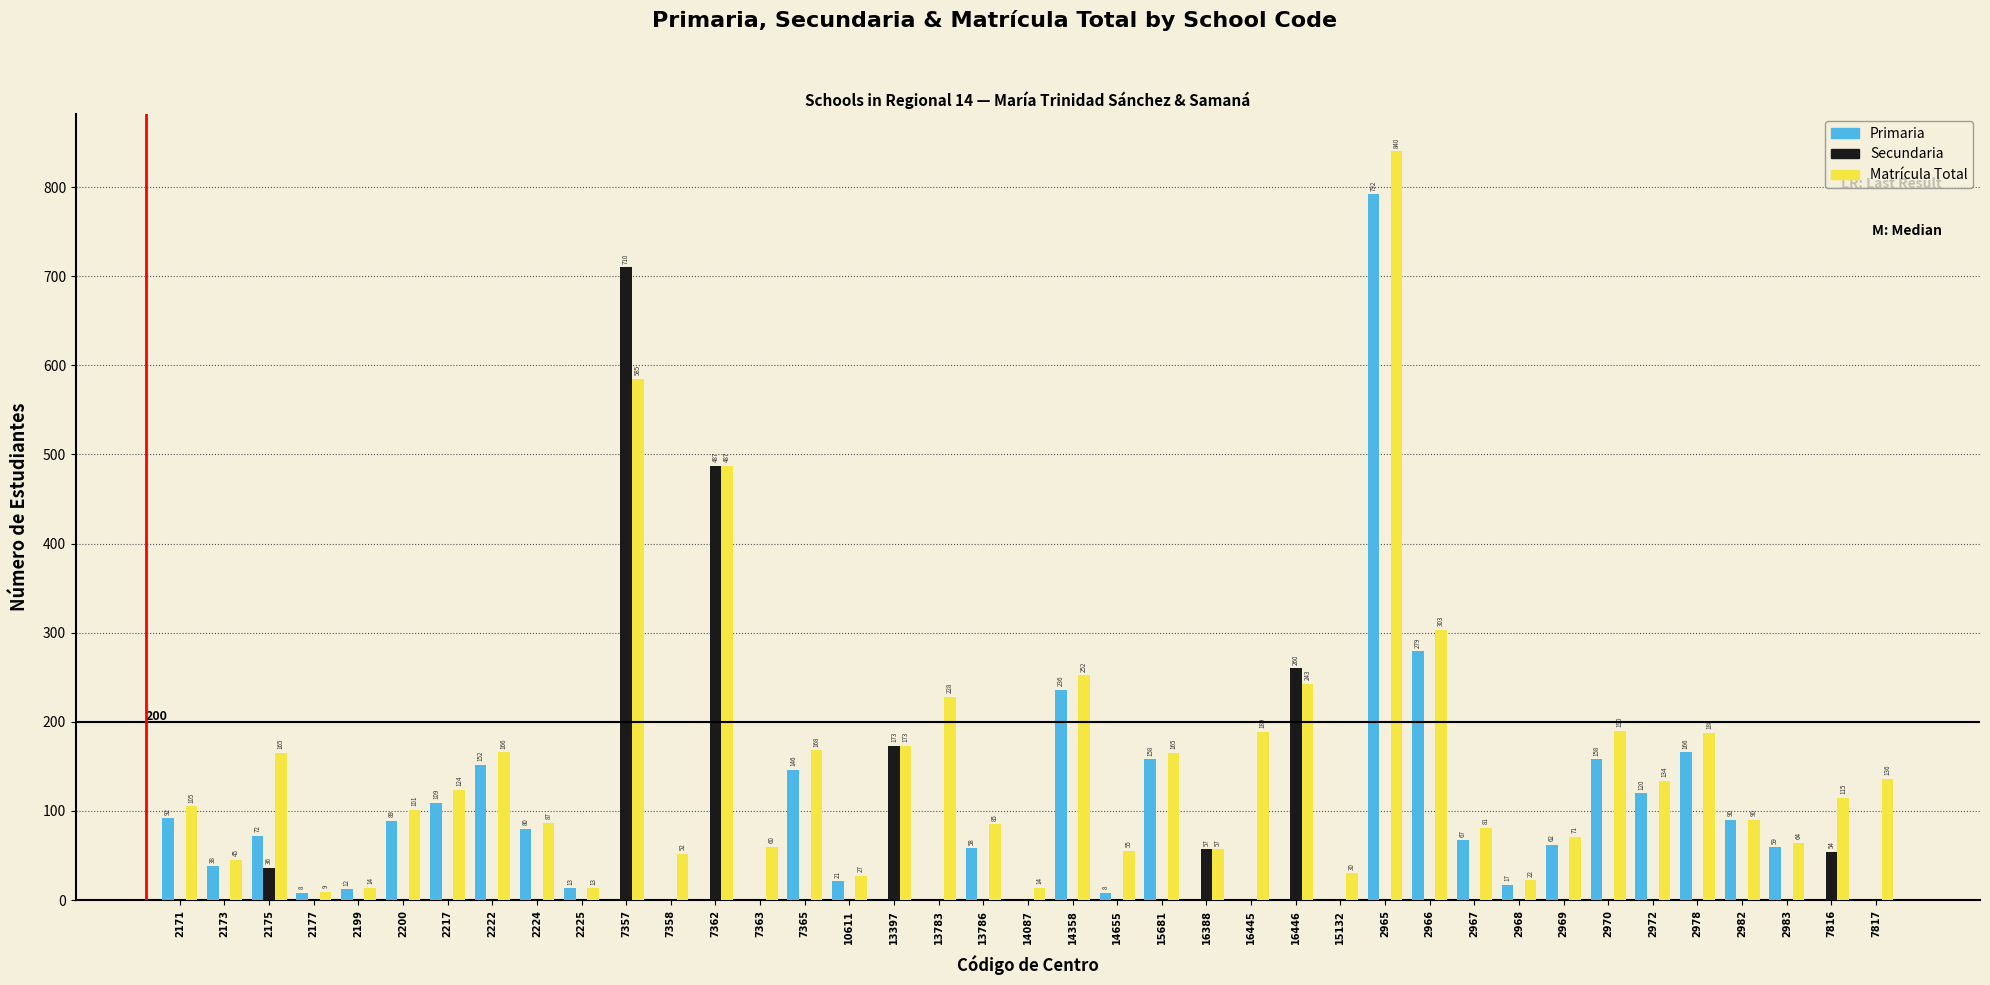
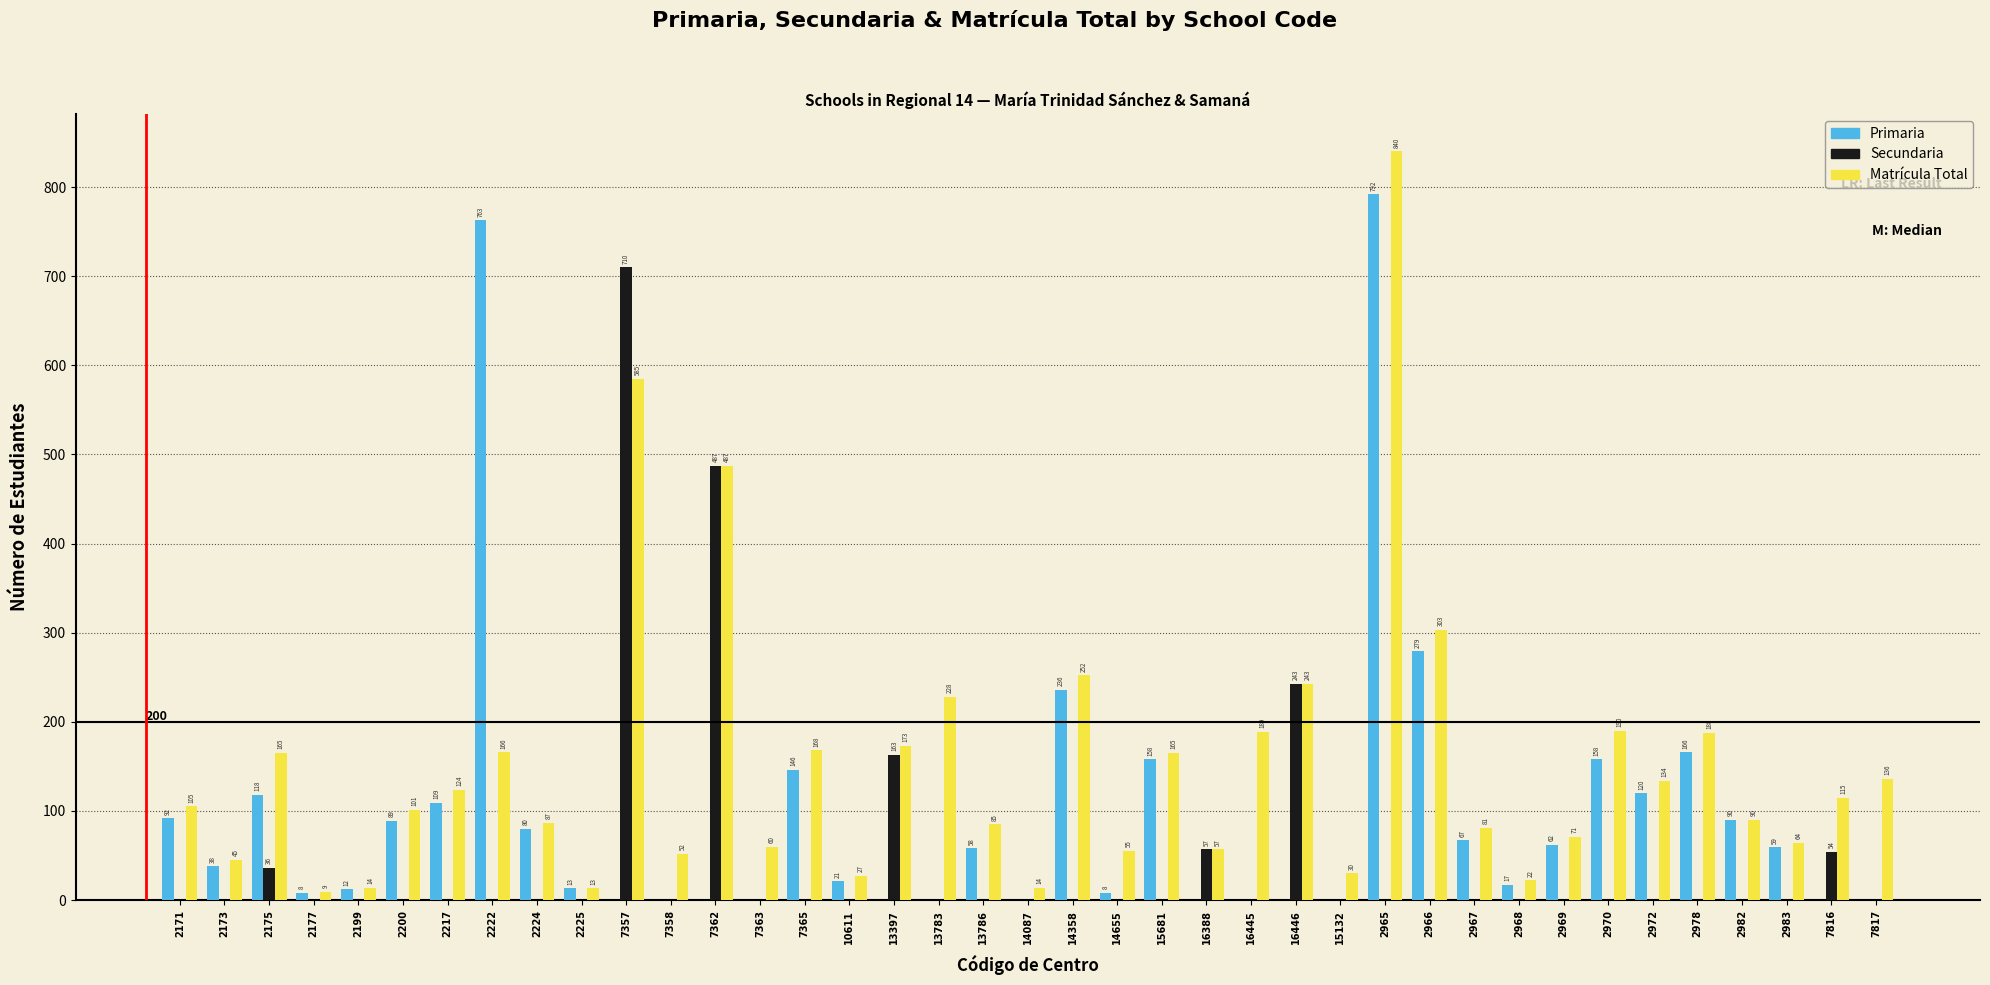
Primaria, 2175: 72 -> 118
Primaria, 2222: 152 -> 763
Secundaria, 13397: 173 -> 163
Secundaria, 16446: 260 -> 243
